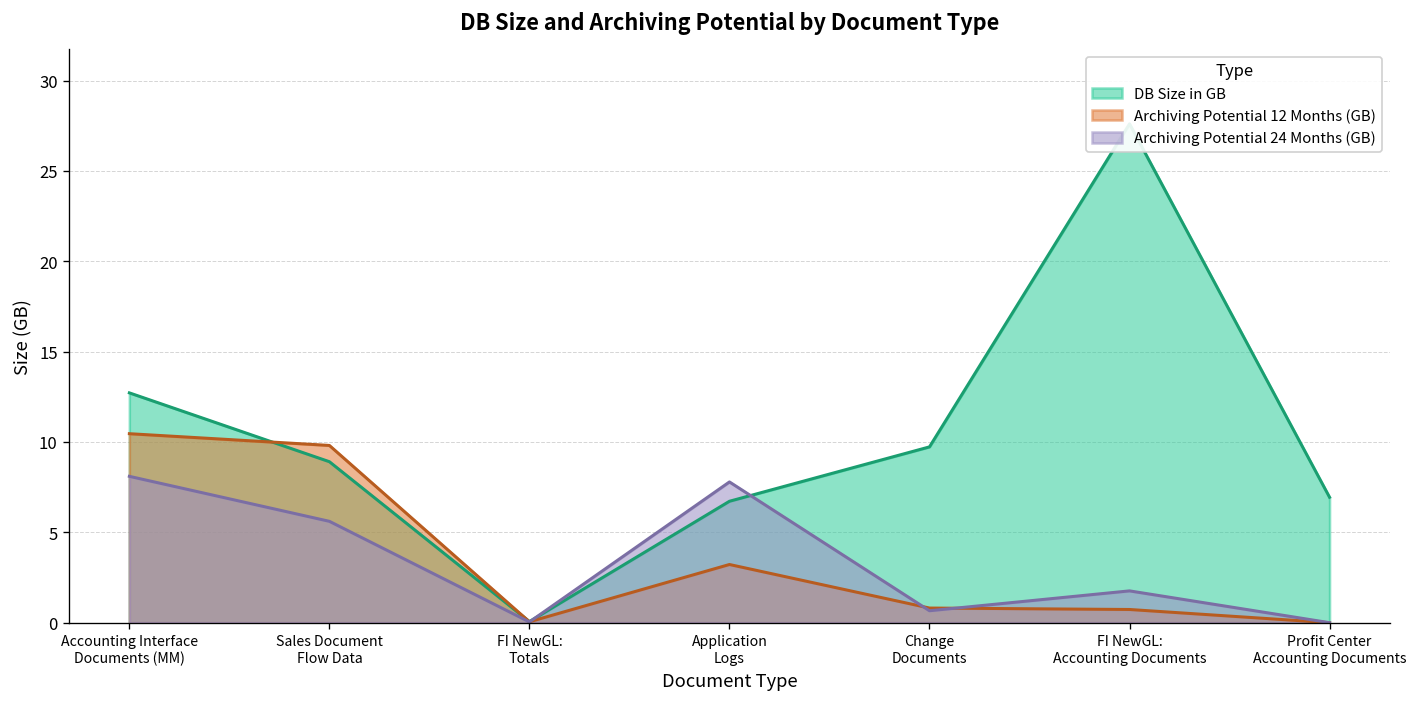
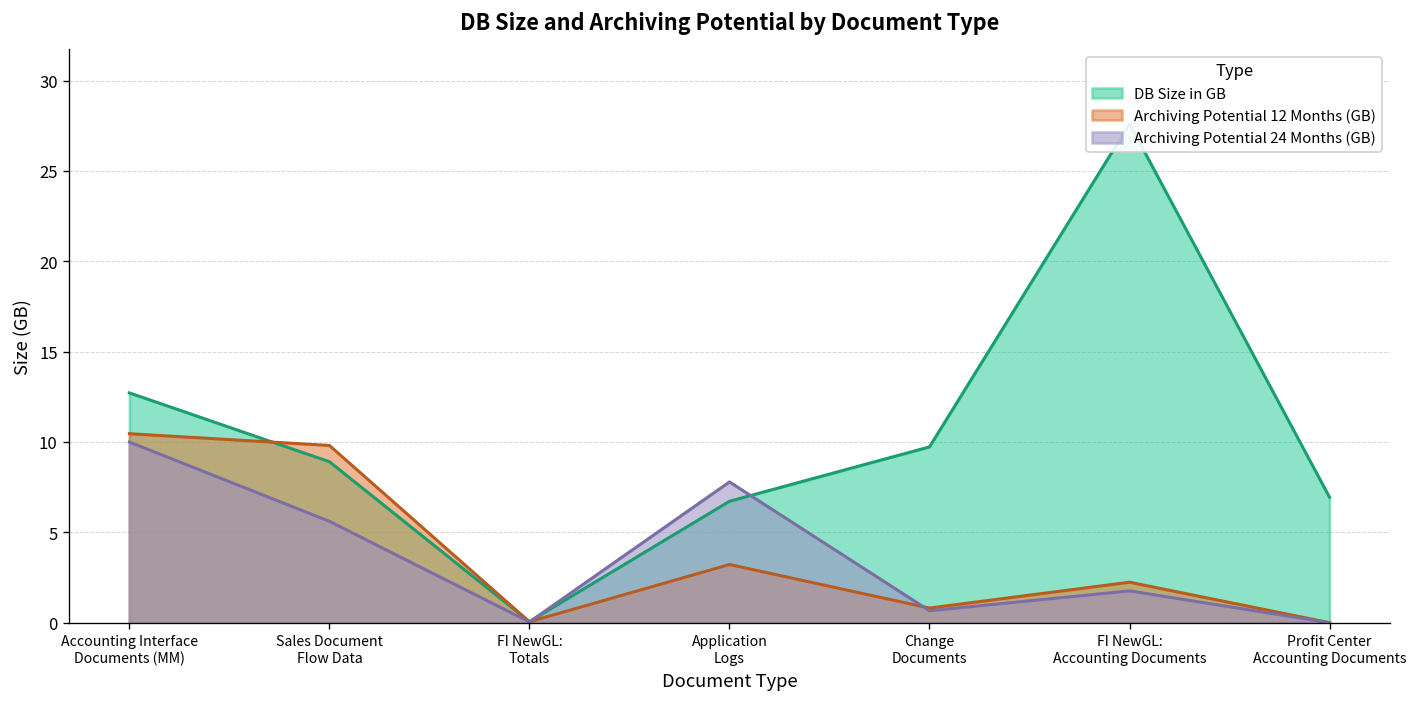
Archiving Potential 24 Months (GB), Accounting Interface Documents (MM): 8.1 -> 10.0
Archiving Potential 12 Months (GB), FI NewGL: Accounting Documents: 0.7 -> 2.2
